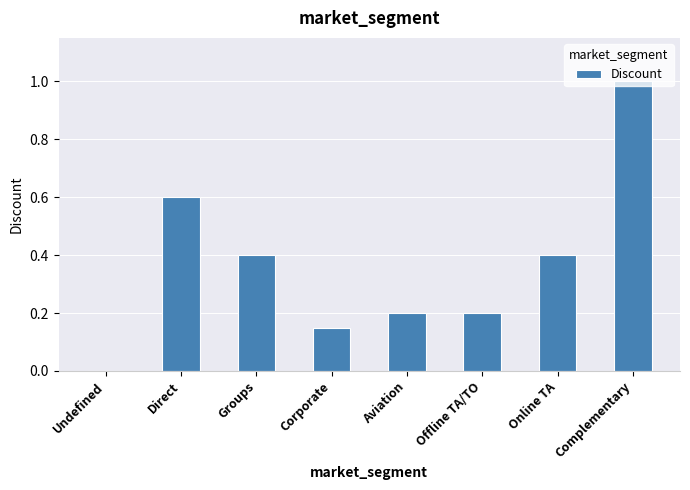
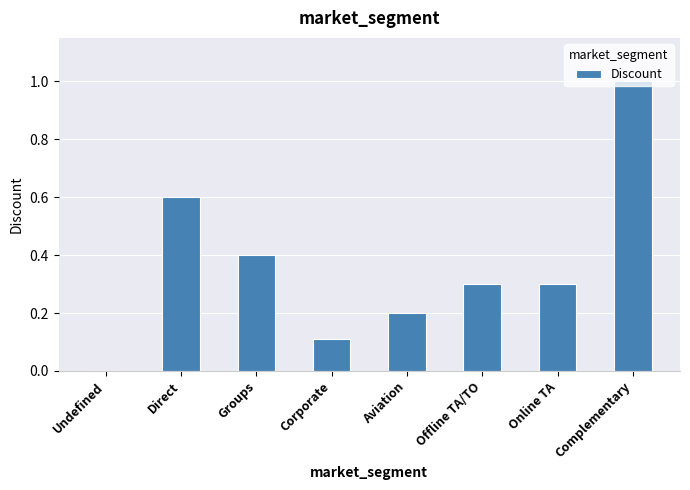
Corporate: 0.15 -> 0.11
Offline TA/TO: 0.2 -> 0.3
Online TA: 0.4 -> 0.3
